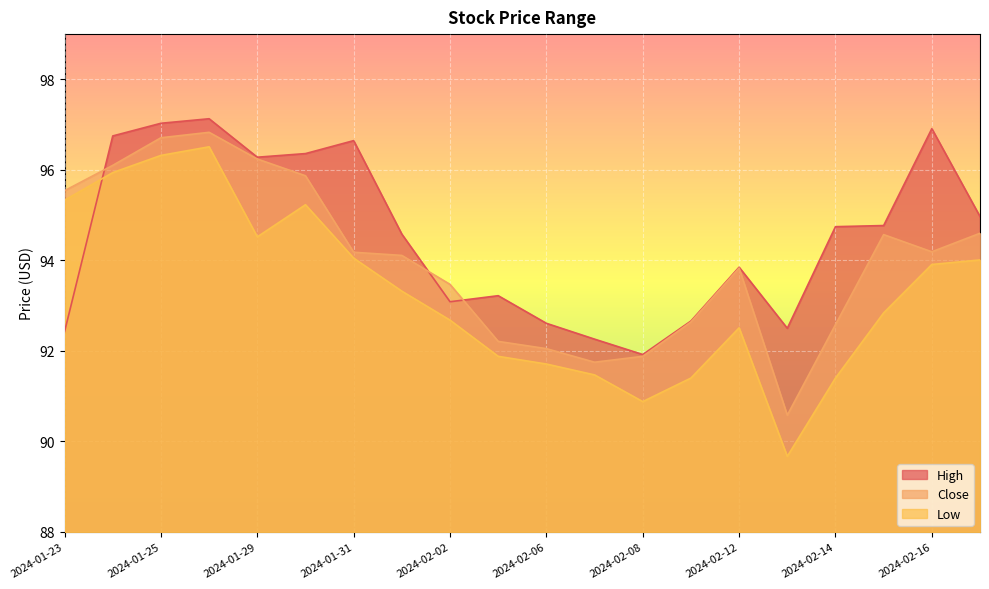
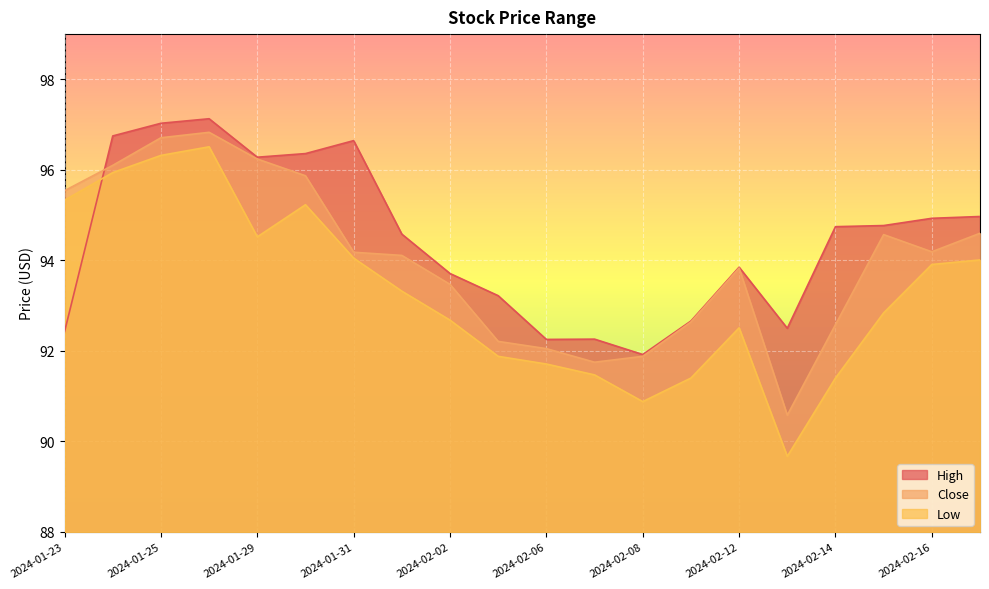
High, 2024-02-02: 93.1 -> 93.7
High, 2024-02-06: 92.6 -> 92.3
High, 2024-02-16: 96.9 -> 94.9
